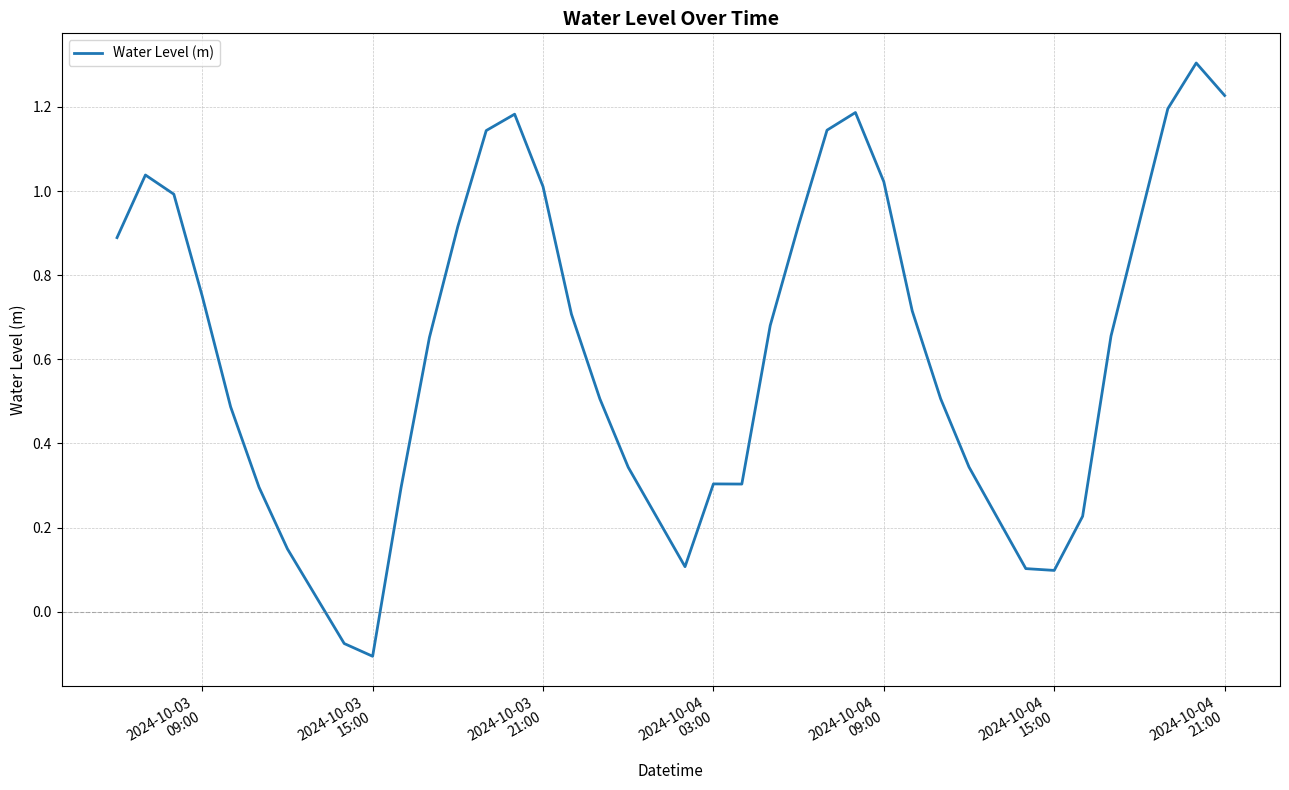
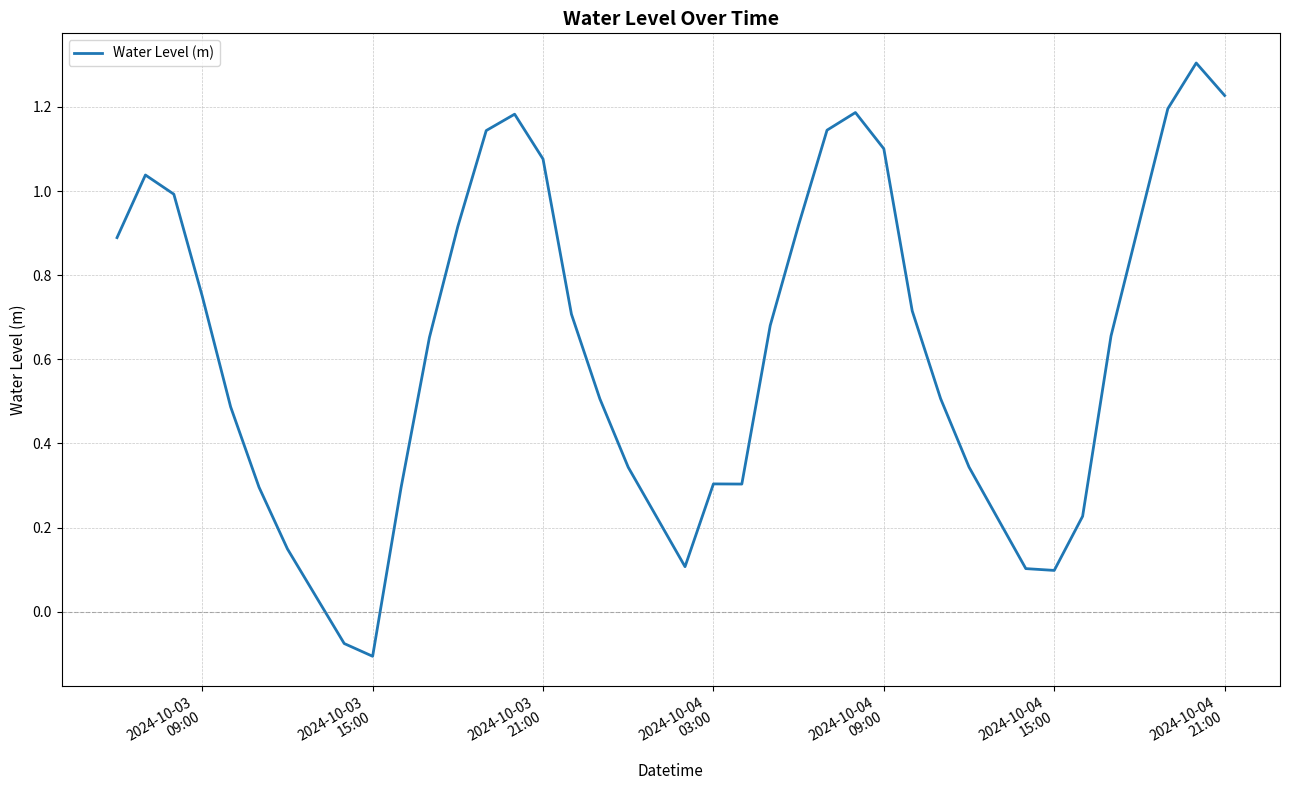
2024-10-03 21:00: 1.01 -> 1.08
2024-10-04 09:00: 1.02 -> 1.10
